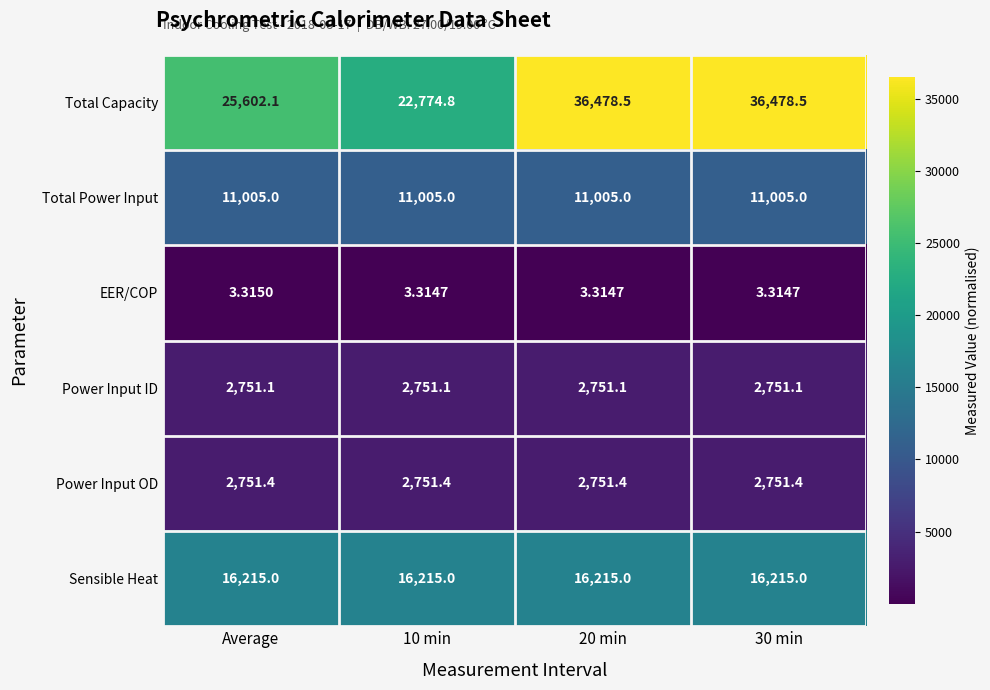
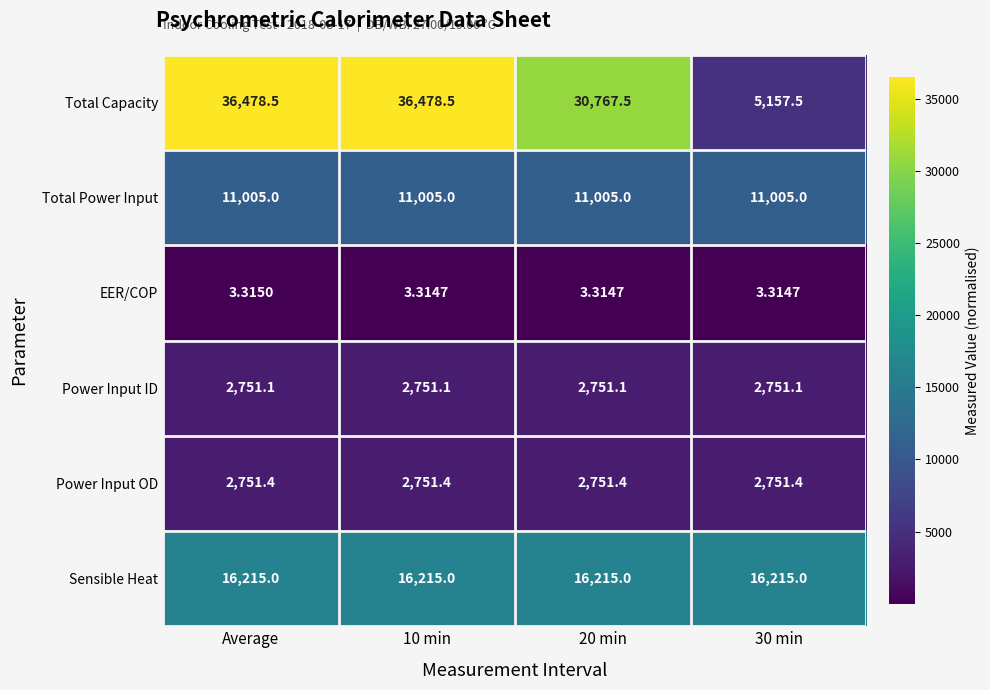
Total Capacity, Average: 25,602.1 -> 36,478.5
Total Capacity, 10 min: 22,774.8 -> 36,478.5
Total Capacity, 20 min: 36,478.5 -> 30,767.5
Total Capacity, 30 min: 36,478.5 -> 5,157.5
